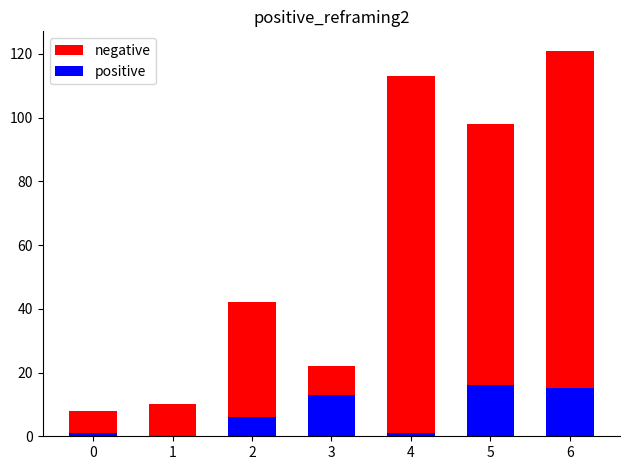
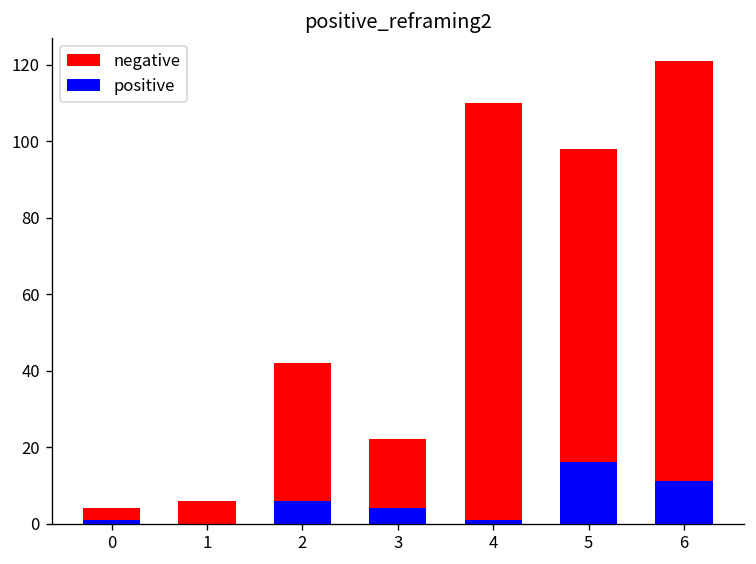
negative, 0: 8 -> 4
negative, 1: 10 -> 6
positive, 3: 13 -> 4
negative, 4: 113 -> 110
positive, 6: 15 -> 11
